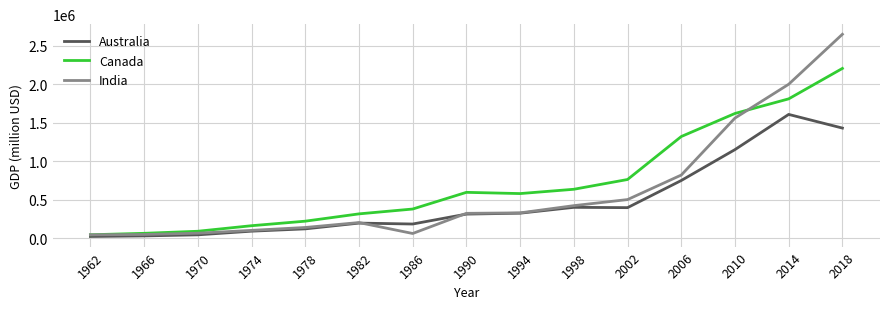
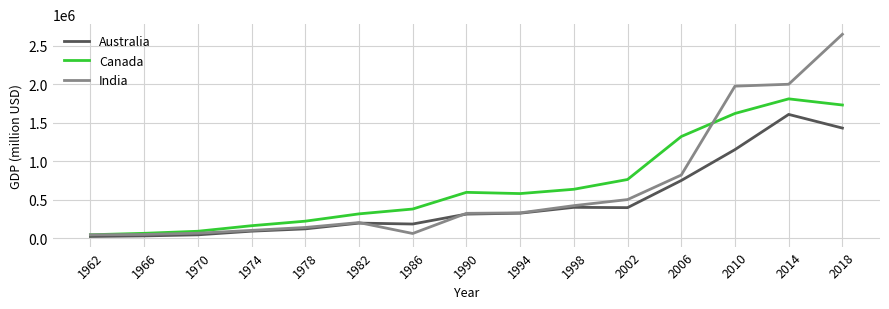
India, 2010: 1600000 -> 2000000
Canada, 2018: 2200000 -> 1700000
